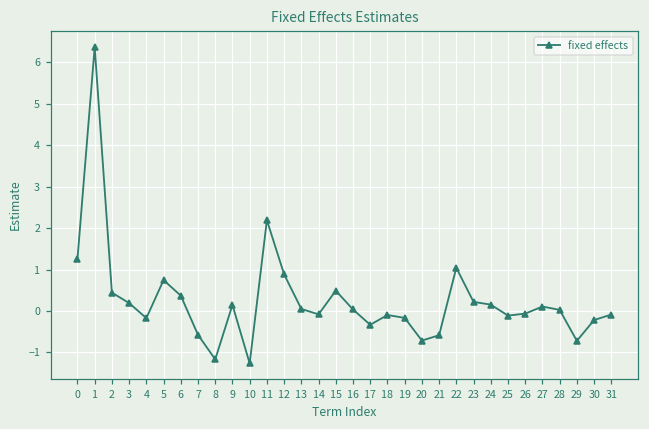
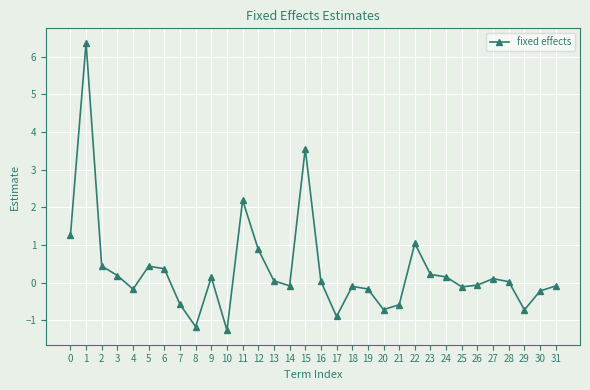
5: 0.7 -> 0.4
15: 0.5 -> 3.6
17: -0.3 -> -0.9
